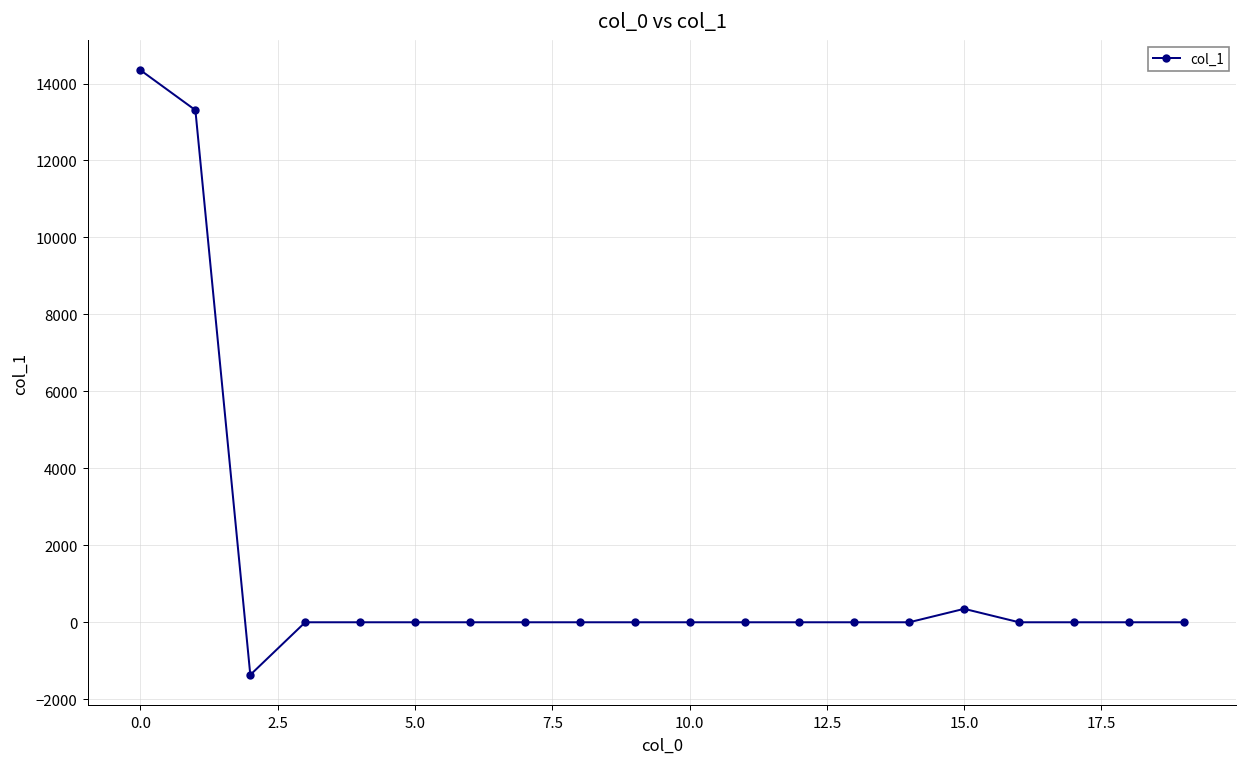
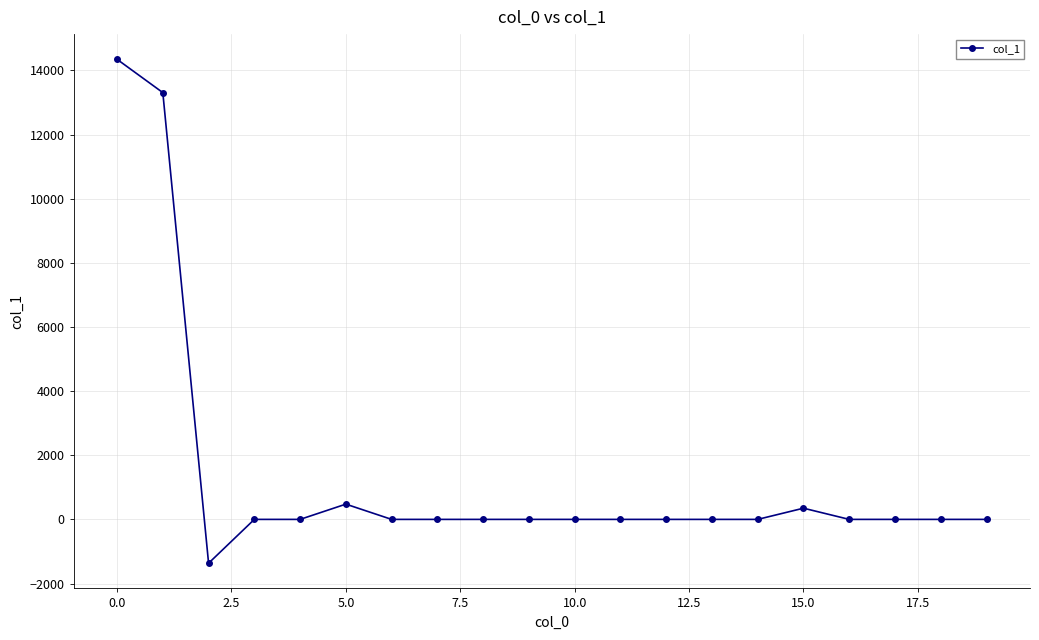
5.0: 0 -> 500
